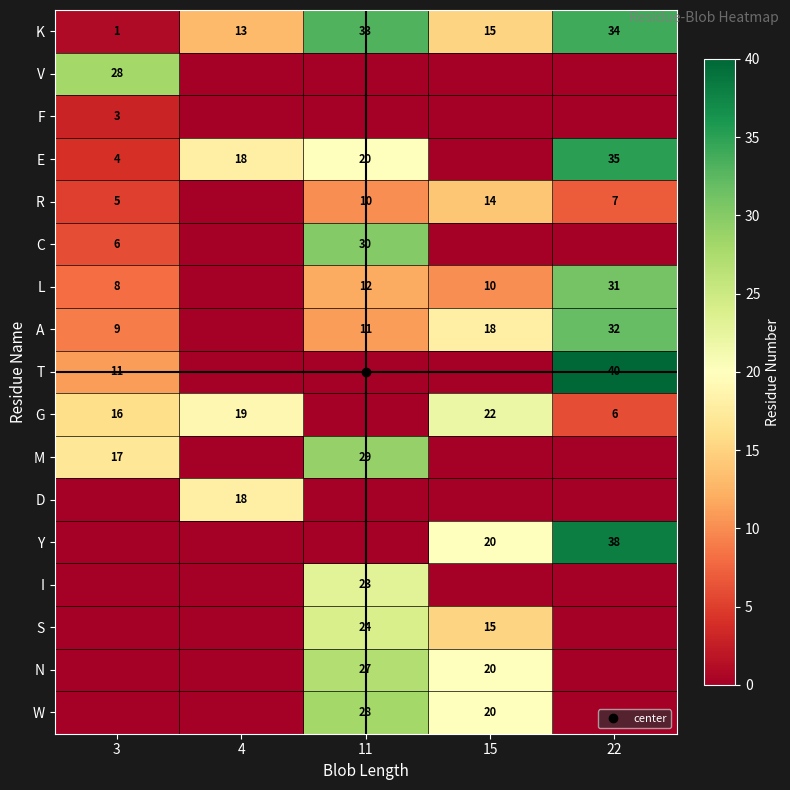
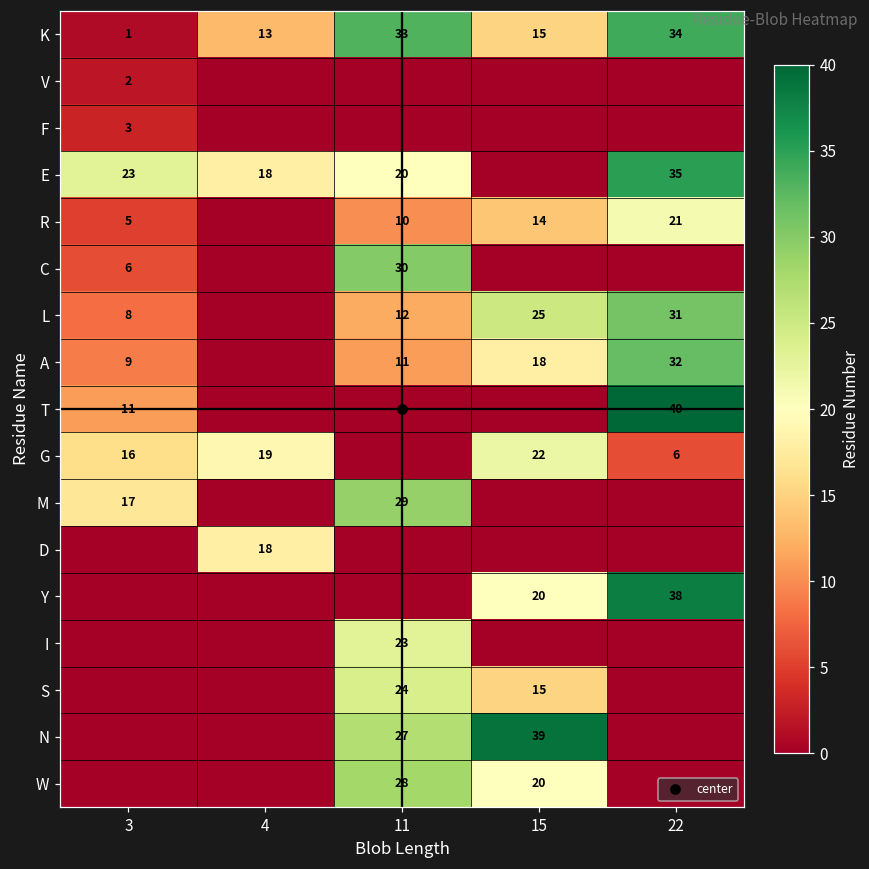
V, 3: 28 -> 2
E, 3: 4 -> 23
R, 22: 7 -> 21
L, 15: 10 -> 25
N, 15: 20 -> 39
